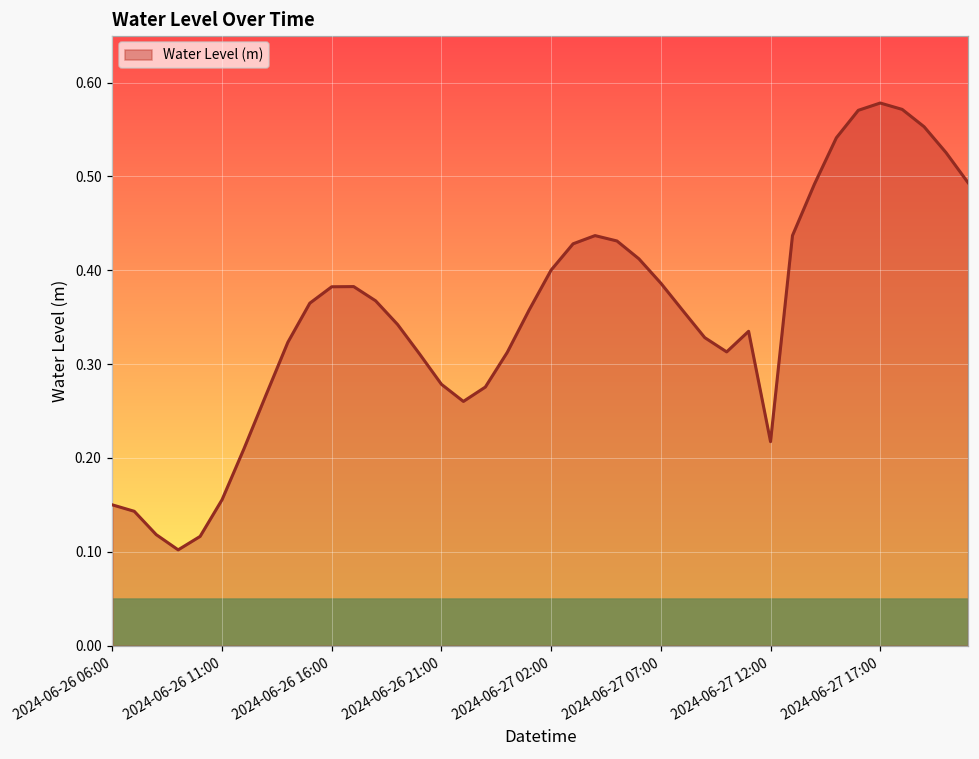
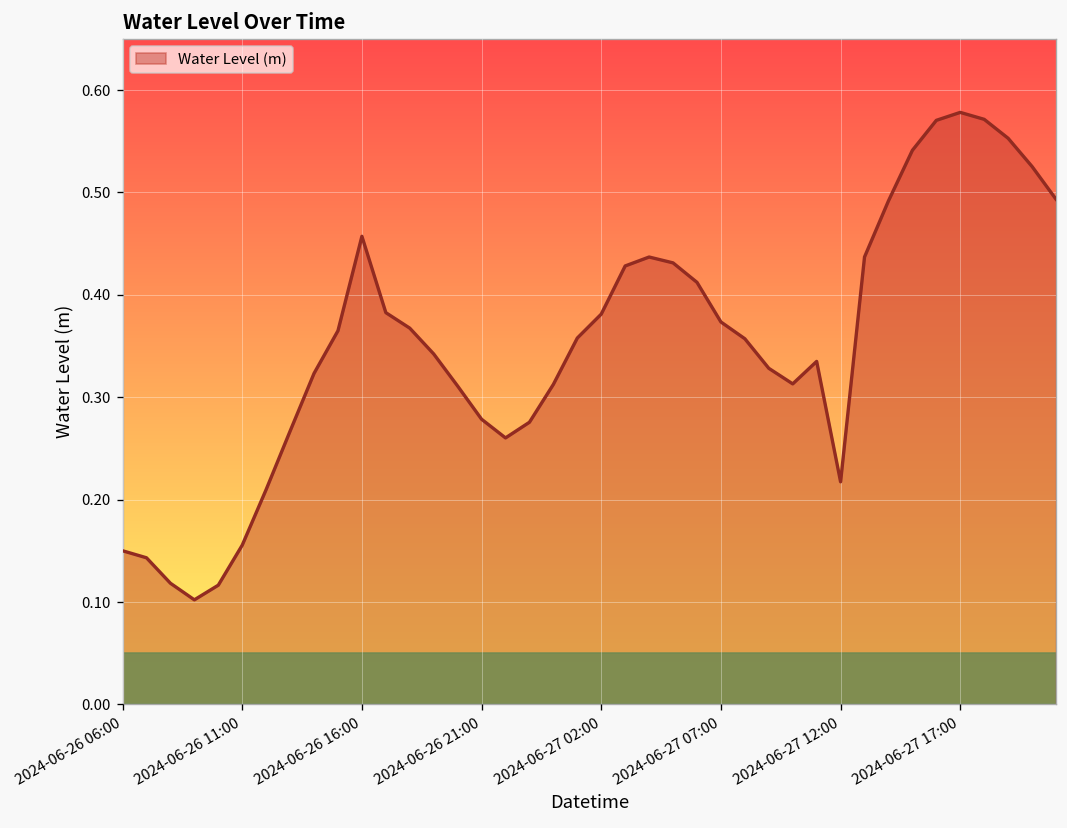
2024-06-26 16:00: 0.38 -> 0.46
2024-06-27 02:00: 0.40 -> 0.38
2024-06-27 07:00: 0.39 -> 0.37
